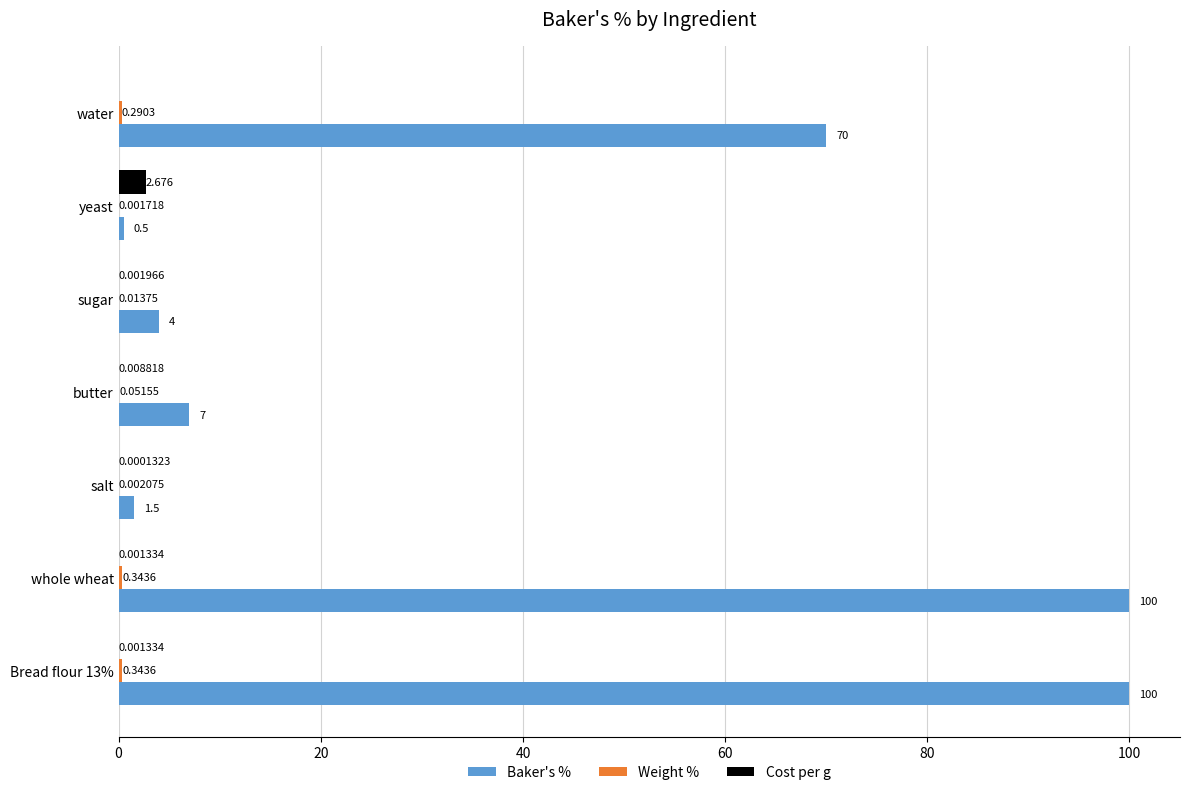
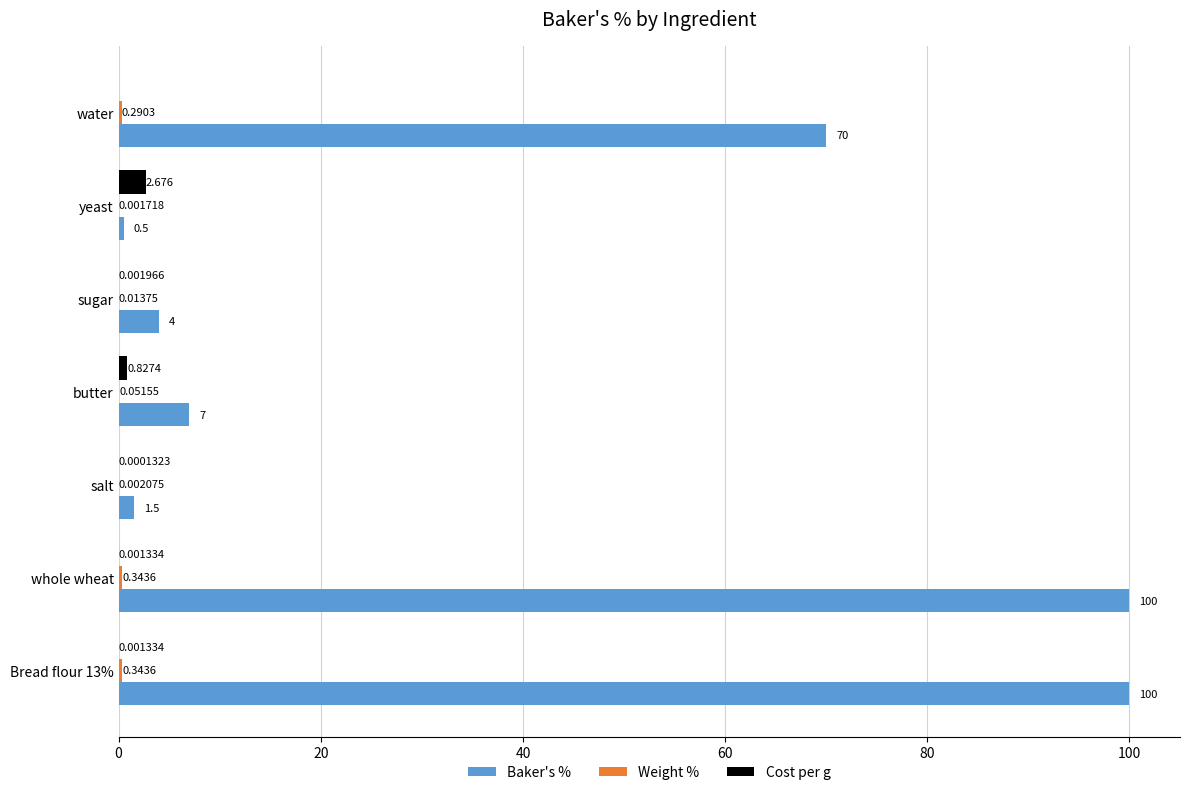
Cost per g, butter: 0.008818 -> 0.8274
